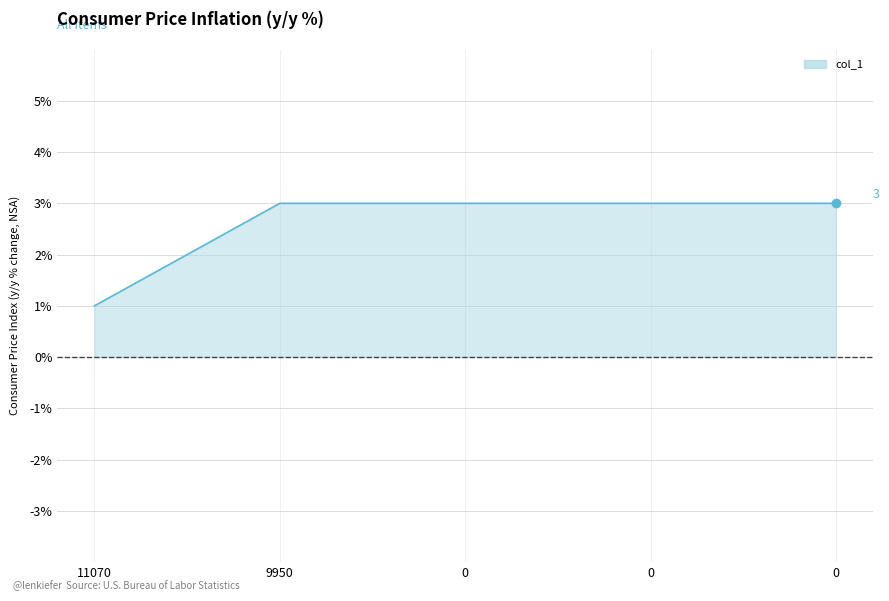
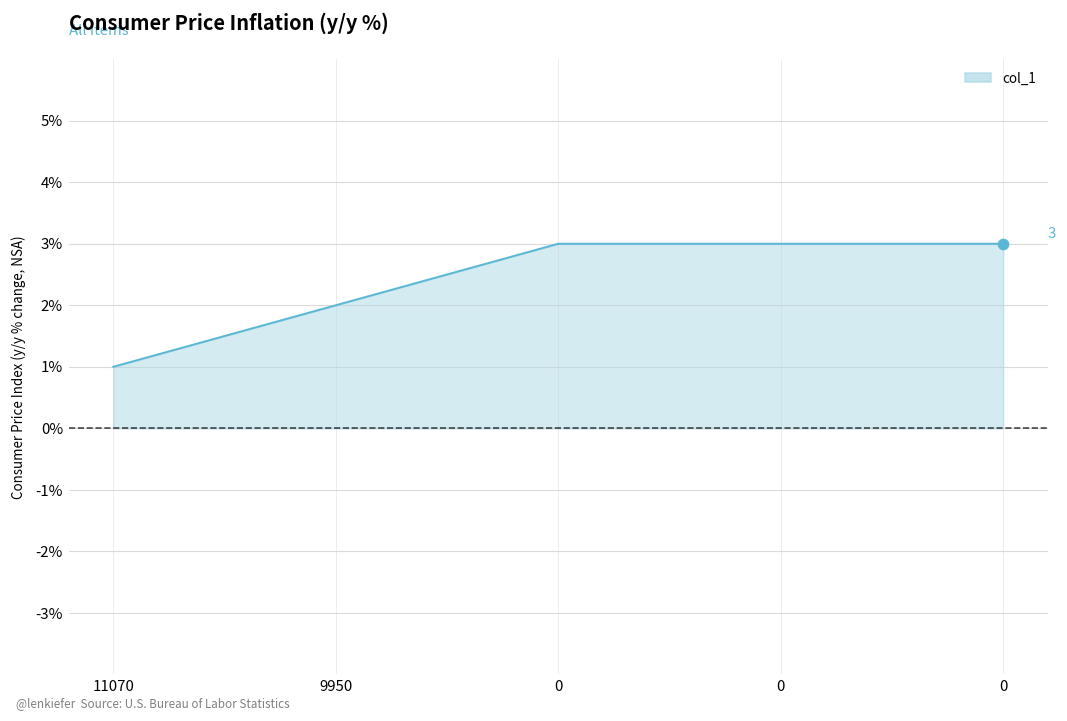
col_1, 9950: 3% -> 2%
